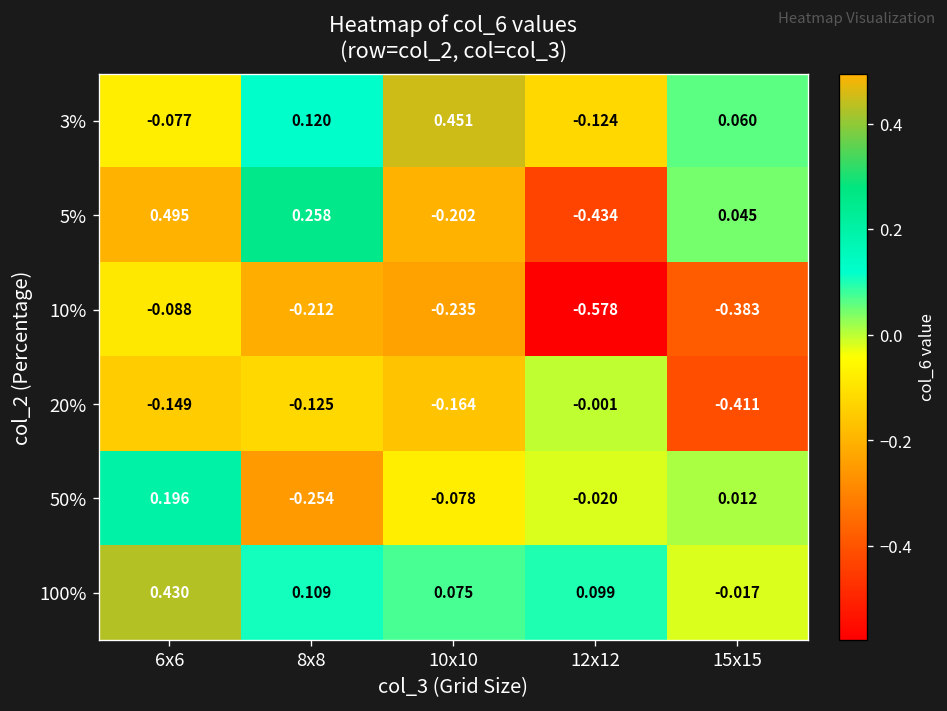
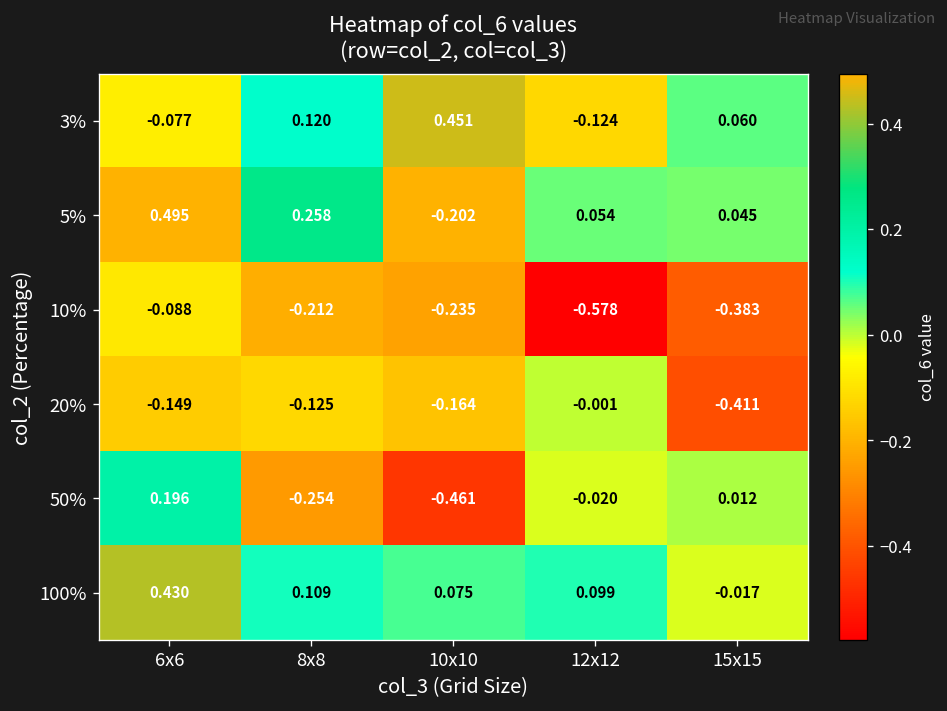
5%, 12x12: -0.434 -> 0.054
50%, 10x10: -0.078 -> -0.461
